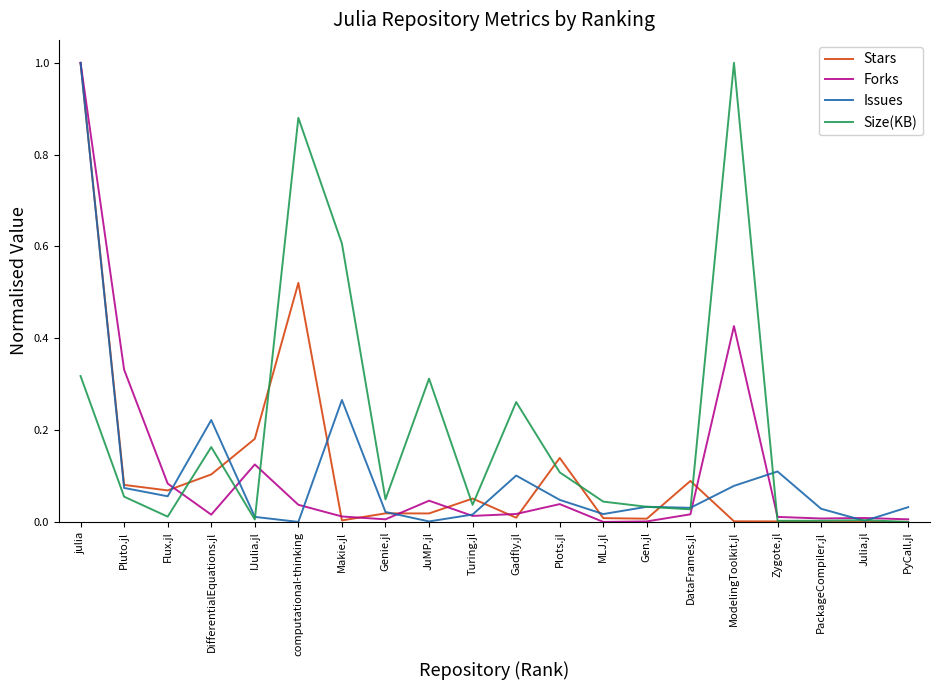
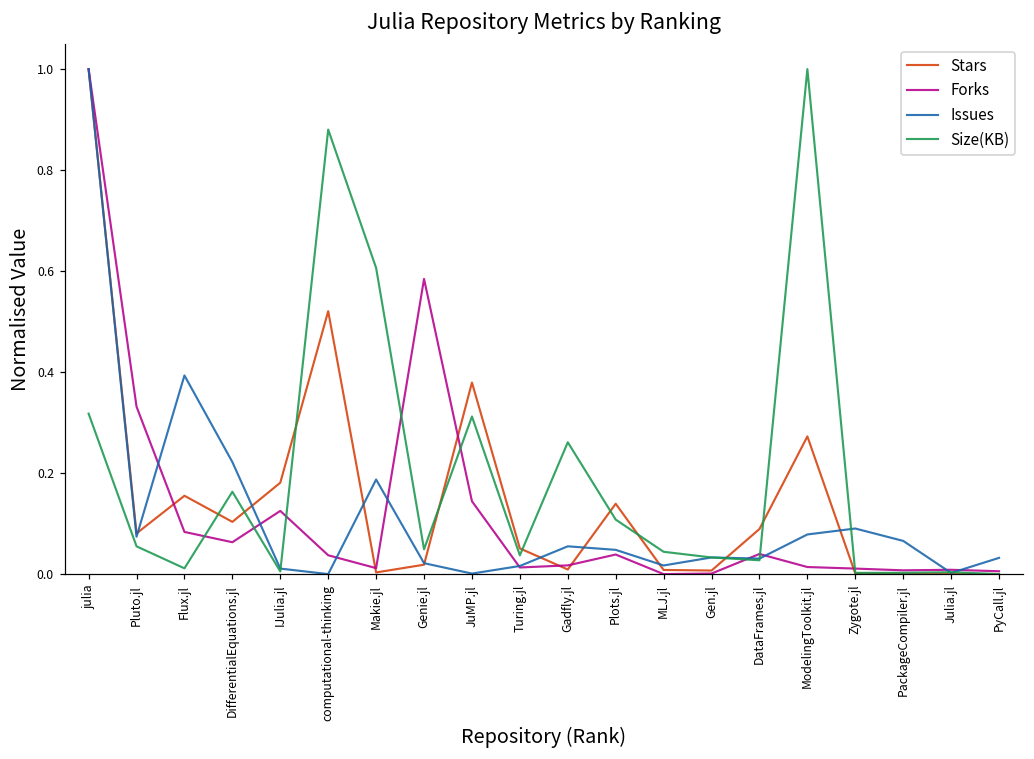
Stars, Flux.jl: 0.07 -> 0.16
Issues, Flux.jl: 0.06 -> 0.39
Forks, DifferentialEquations.jl: 0.02 -> 0.06
Issues, Makie.jl: 0.27 -> 0.19
Forks, Genie.jl: 0.01 -> 0.58
Stars, JuMP.jl: 0.02 -> 0.38
Forks, JuMP.jl: 0.05 -> 0.14
Issues, Gadfly.jl: 0.10 -> 0.06
Forks, DataFrames.jl: 0.02 -> 0.04
Stars, ModelingToolkit.jl: 0.00 -> 0.27
Forks, ModelingToolkit.jl: 0.43 -> 0.01
Issues, Zygote.jl: 0.11 -> 0.09
Issues, PackageCompiler.jl: 0.03 -> 0.07
